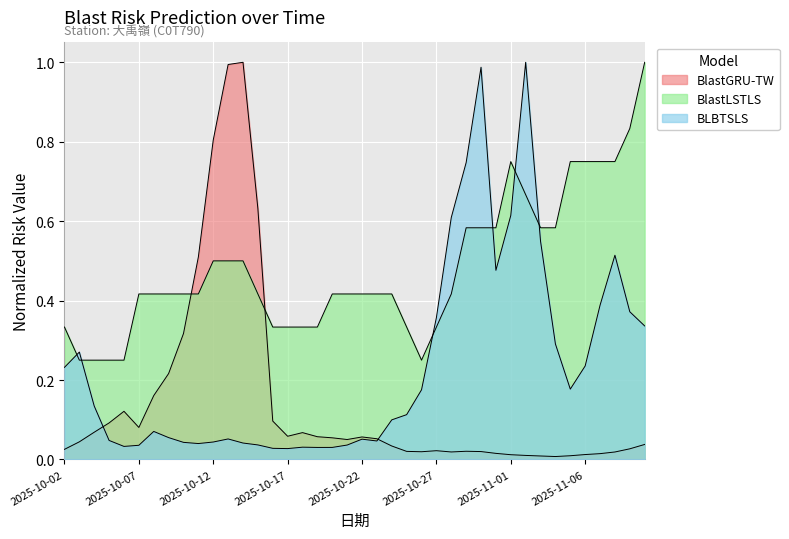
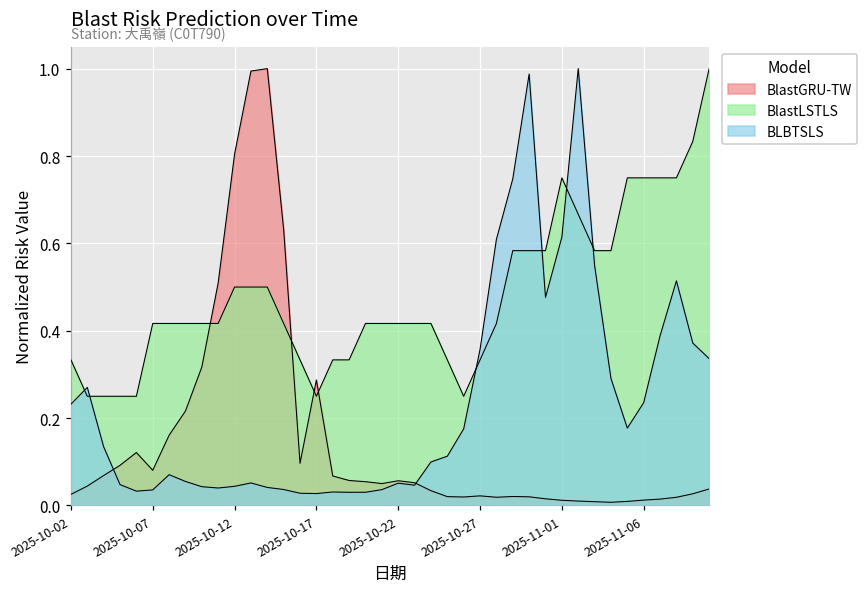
BlastGRU-TW, 2025-10-17: 0.06 -> 0.29
BlastLSTLS, 2025-10-17: 0.33 -> 0.25
